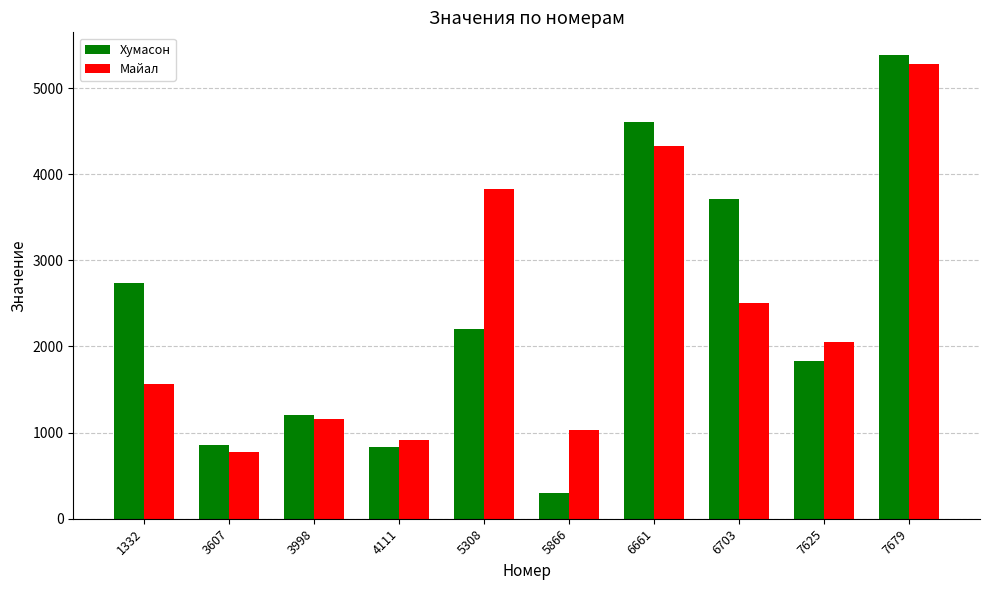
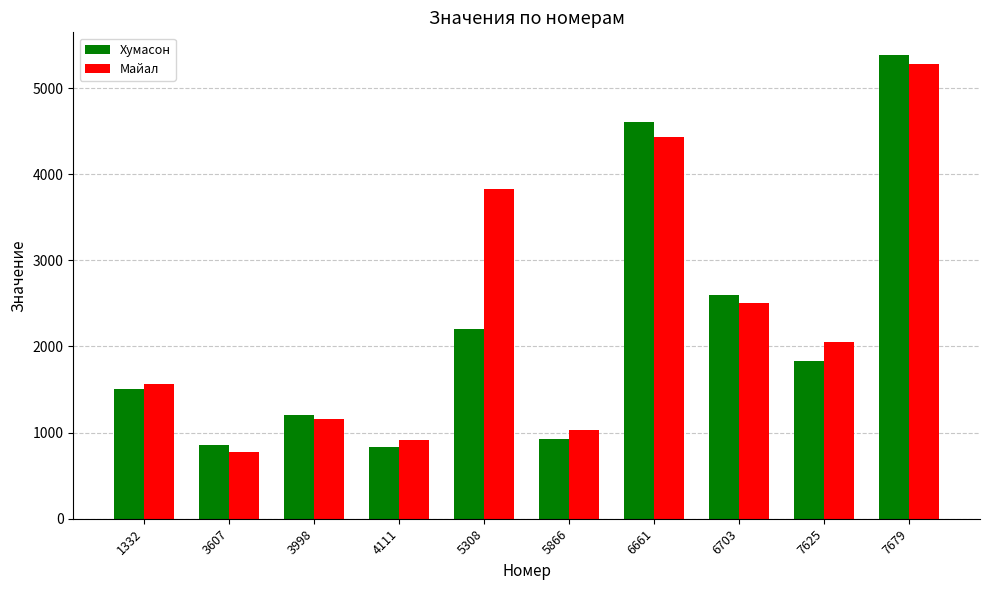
Хумасон, 1332: 2700 -> 1500
Хумасон, 5866: 300 -> 900
Майал, 6661: 4300 -> 4400
Хумасон, 6703: 3700 -> 2600
